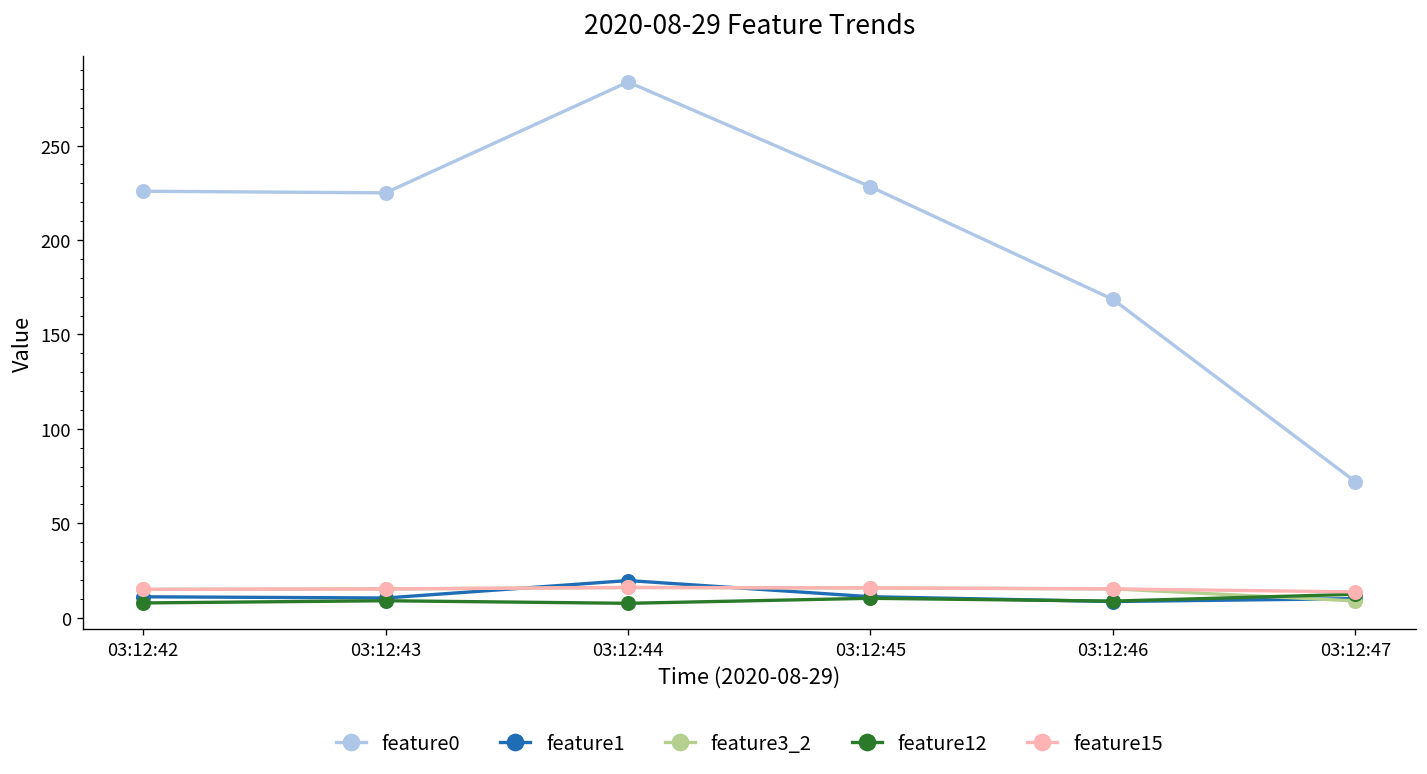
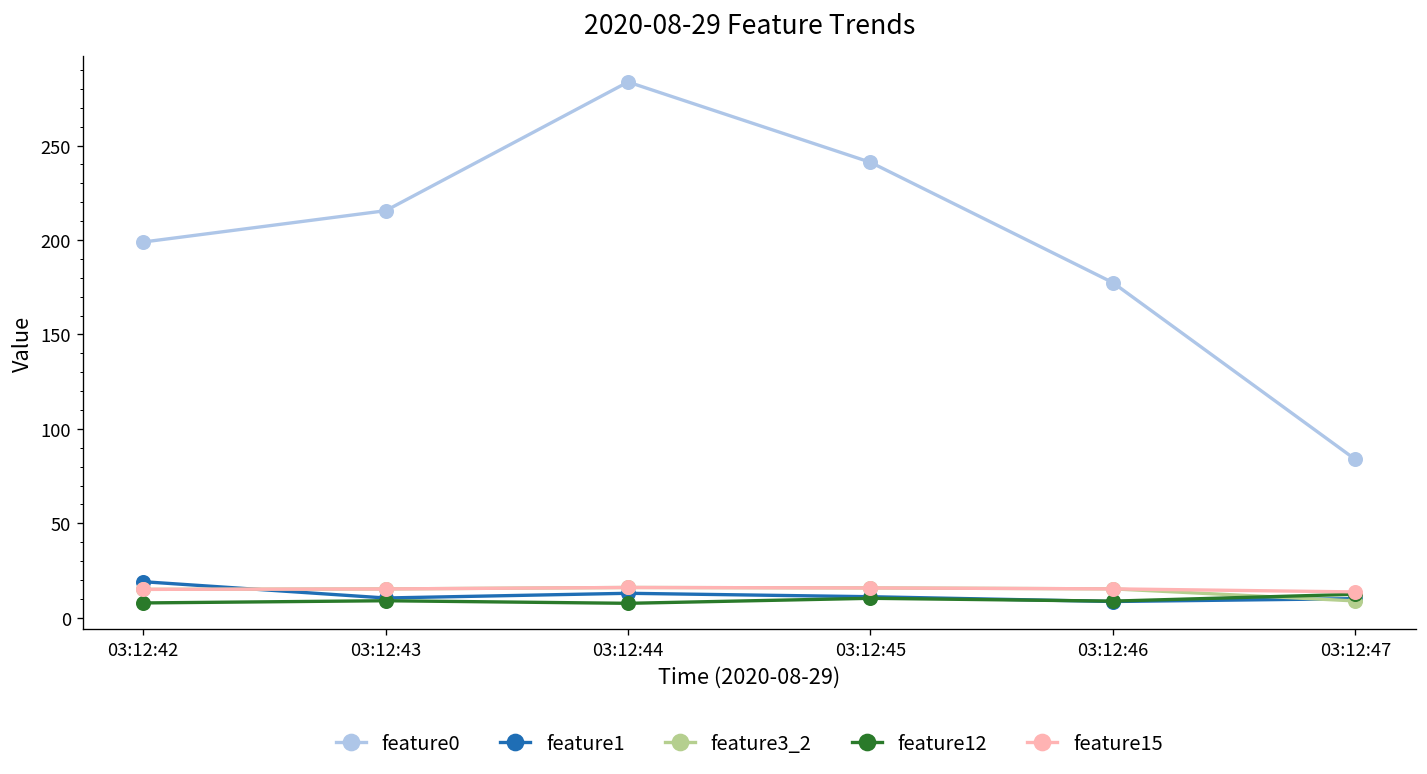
feature0, 03:12:42: 226 -> 199
feature1, 03:12:42: 11 -> 19
feature0, 03:12:43: 225 -> 216
feature1, 03:12:44: 20 -> 13
feature0, 03:12:45: 228 -> 241
feature0, 03:12:46: 169 -> 177
feature0, 03:12:47: 72 -> 84
